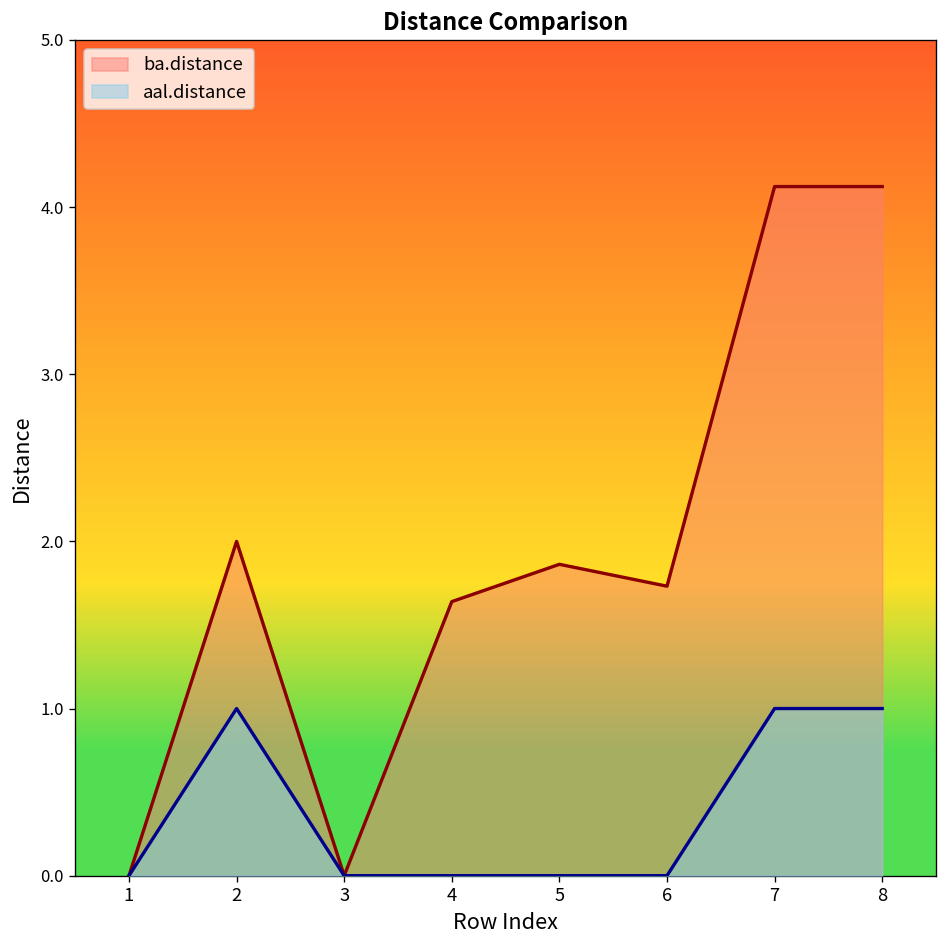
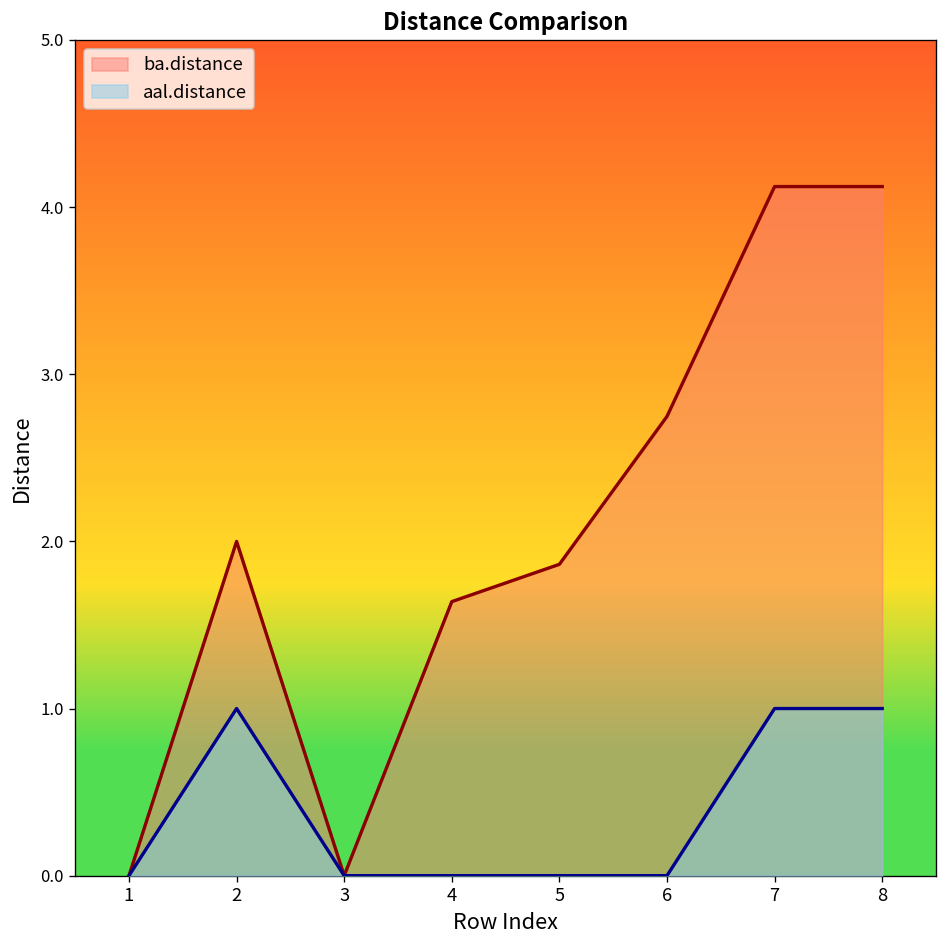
ba.distance, 6: 1.73 -> 2.75
